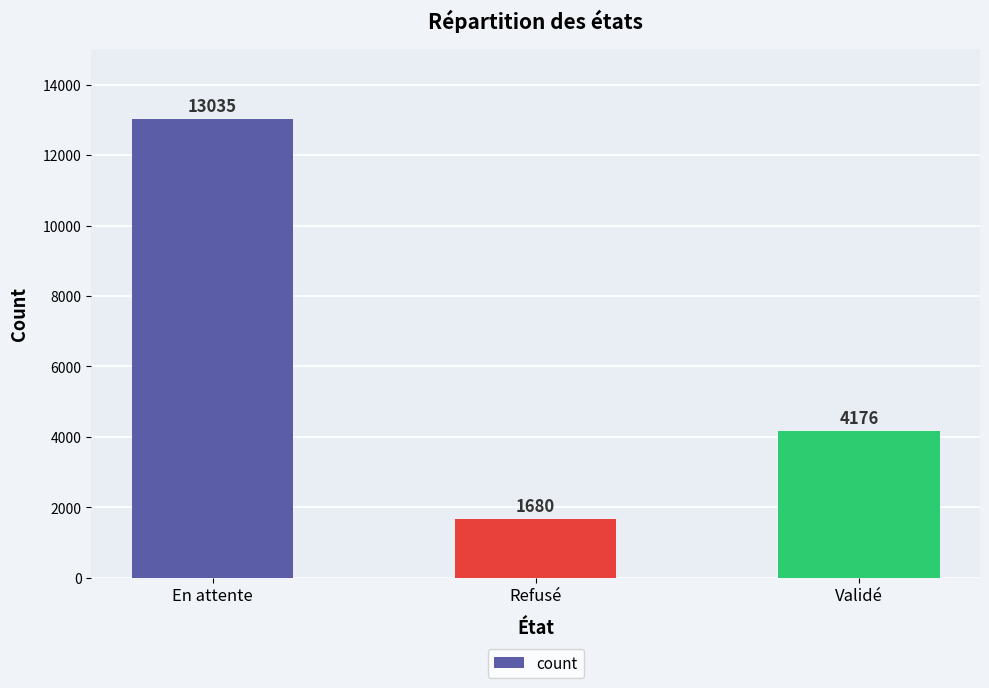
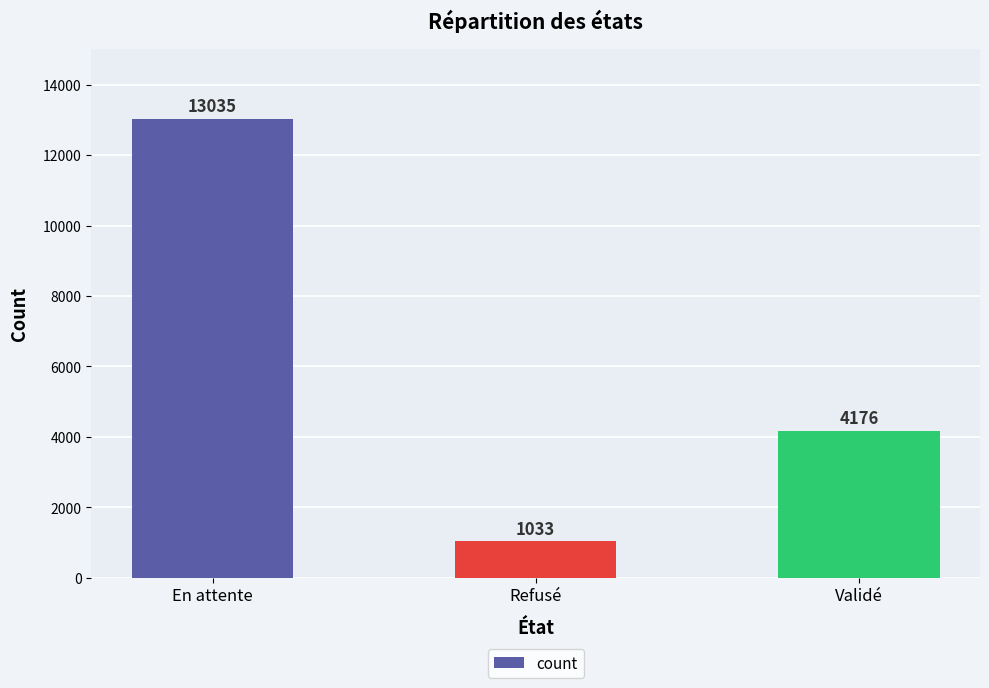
Refusé: 1680 -> 1033
